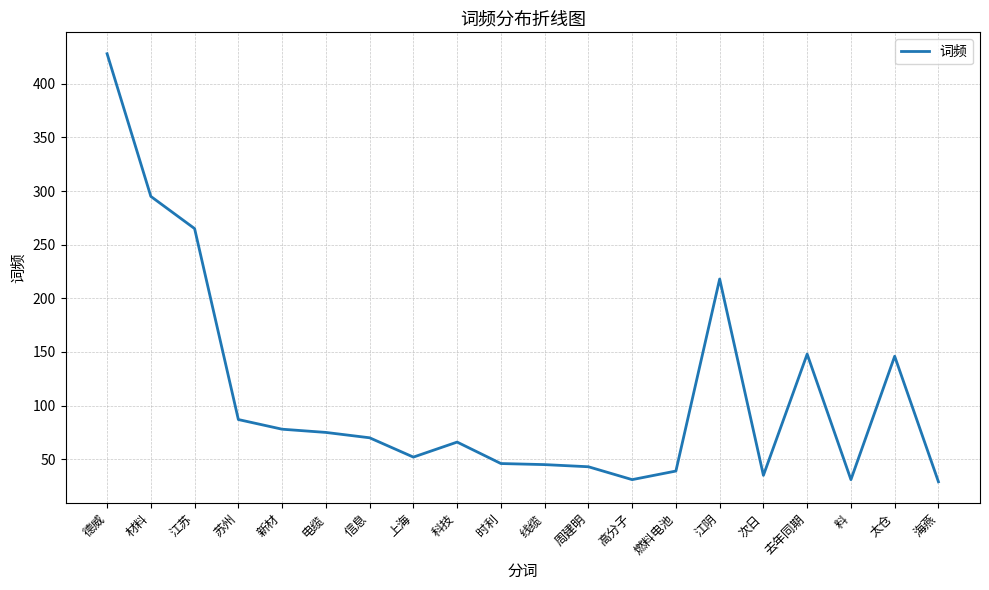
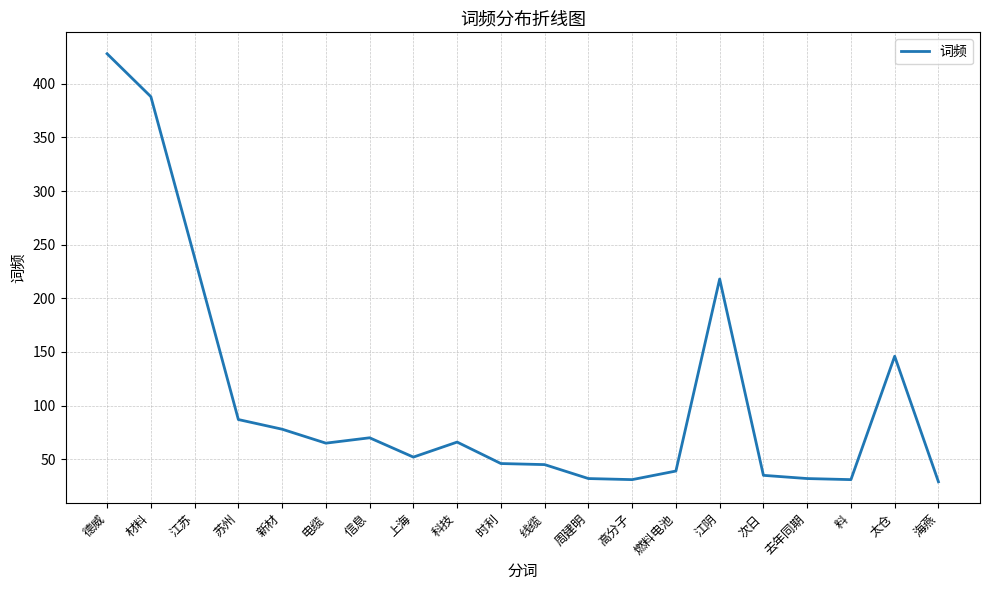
材料: 295 -> 388
江苏: 265 -> 238
电缆: 75 -> 65
周建明: 43 -> 32
去年同期: 148 -> 32
